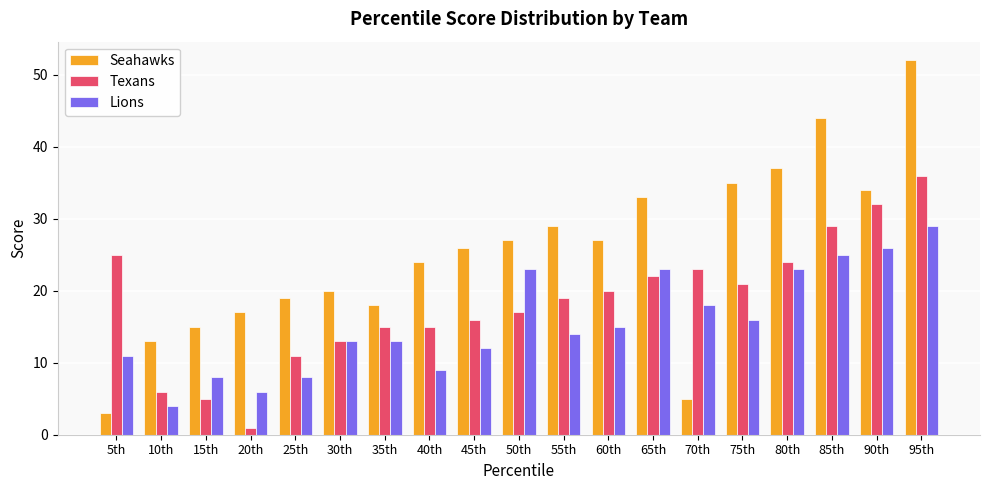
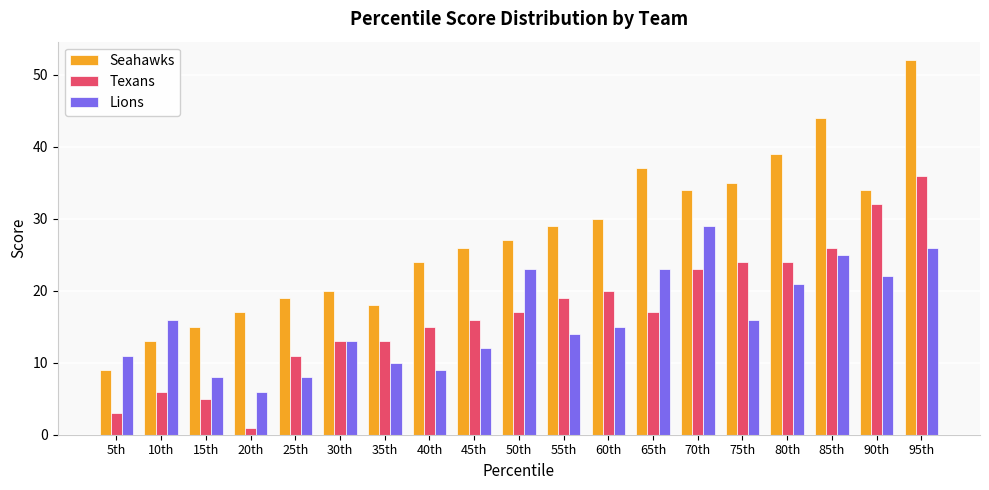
Seahawks, 5th: 3 -> 9
Texans, 5th: 25 -> 3
Lions, 10th: 4 -> 16
Texans, 35th: 15 -> 13
Lions, 35th: 13 -> 10
Seahawks, 60th: 27 -> 30
Seahawks, 65th: 33 -> 37
Texans, 65th: 22 -> 17
Seahawks, 70th: 5 -> 34
Lions, 70th: 18 -> 29
Texans, 75th: 21 -> 24
Seahawks, 80th: 37 -> 39
Lions, 80th: 23 -> 21
Texans, 85th: 29 -> 26
Lions, 90th: 26 -> 22
Lions, 95th: 29 -> 26
